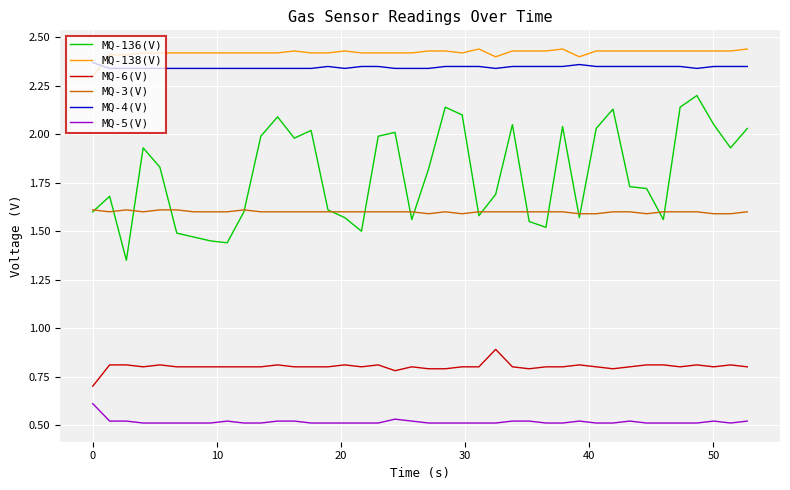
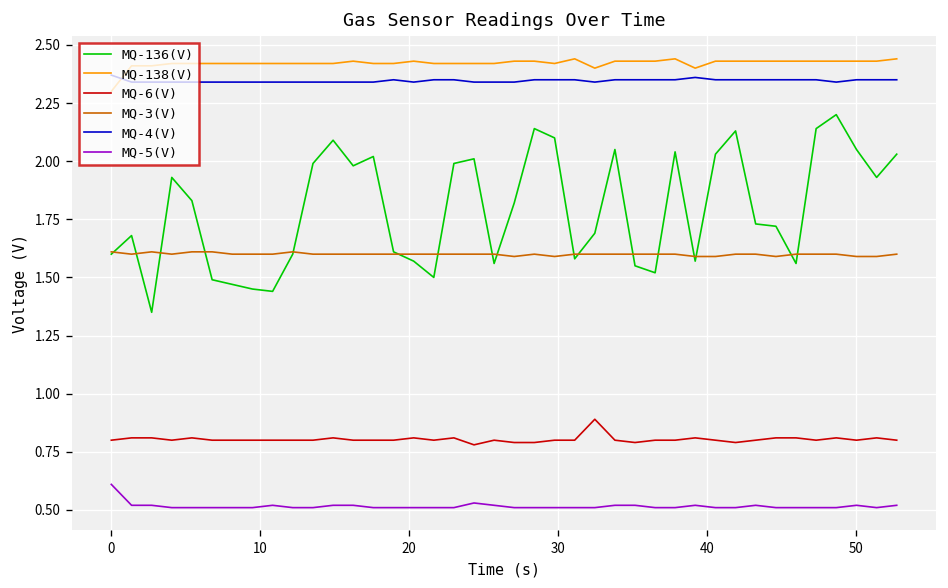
MQ-6(V), 0: 0.7 -> 0.8
